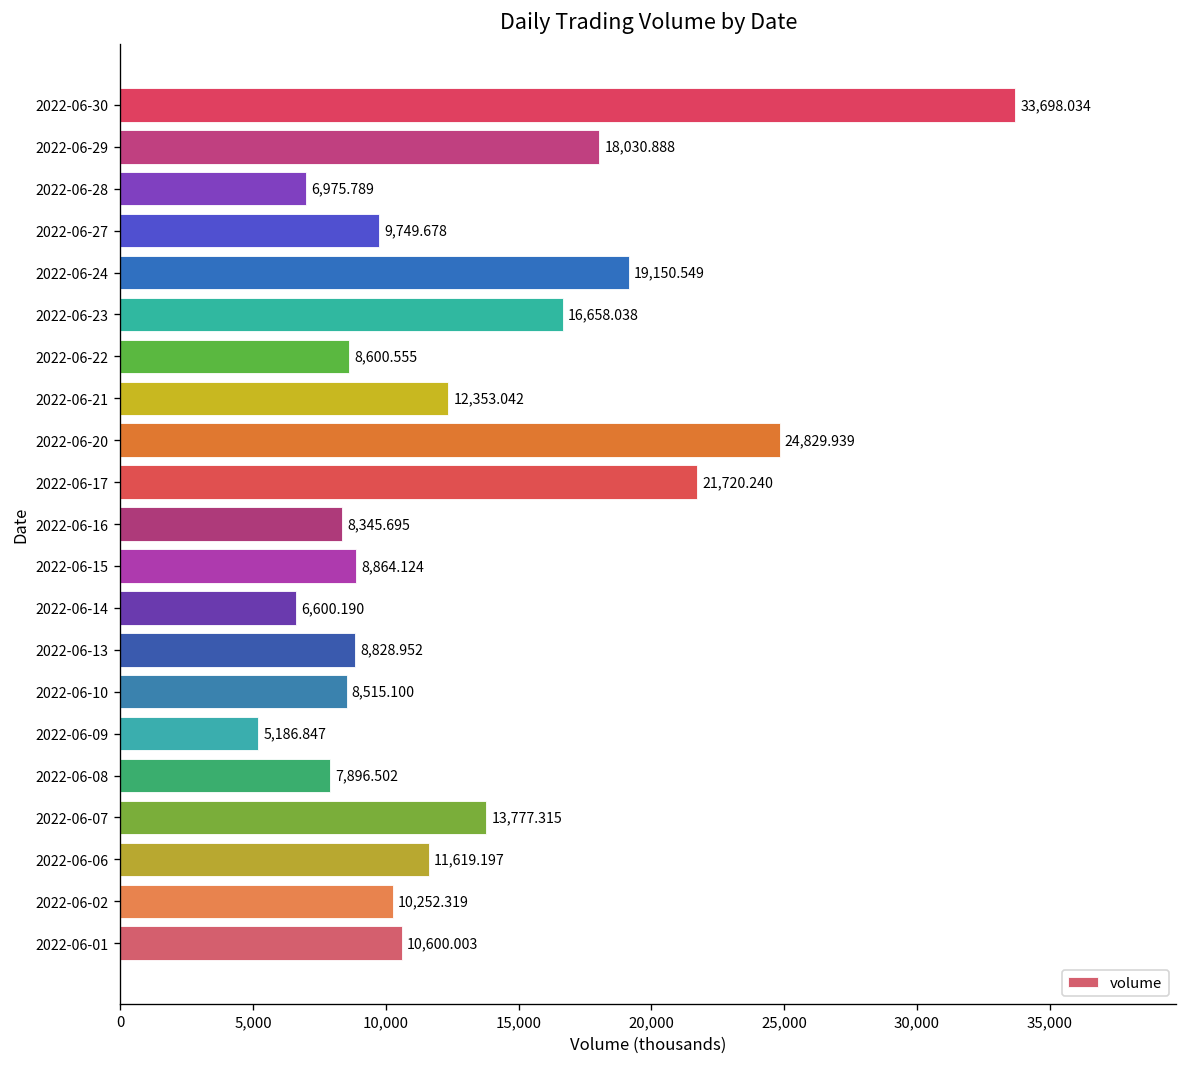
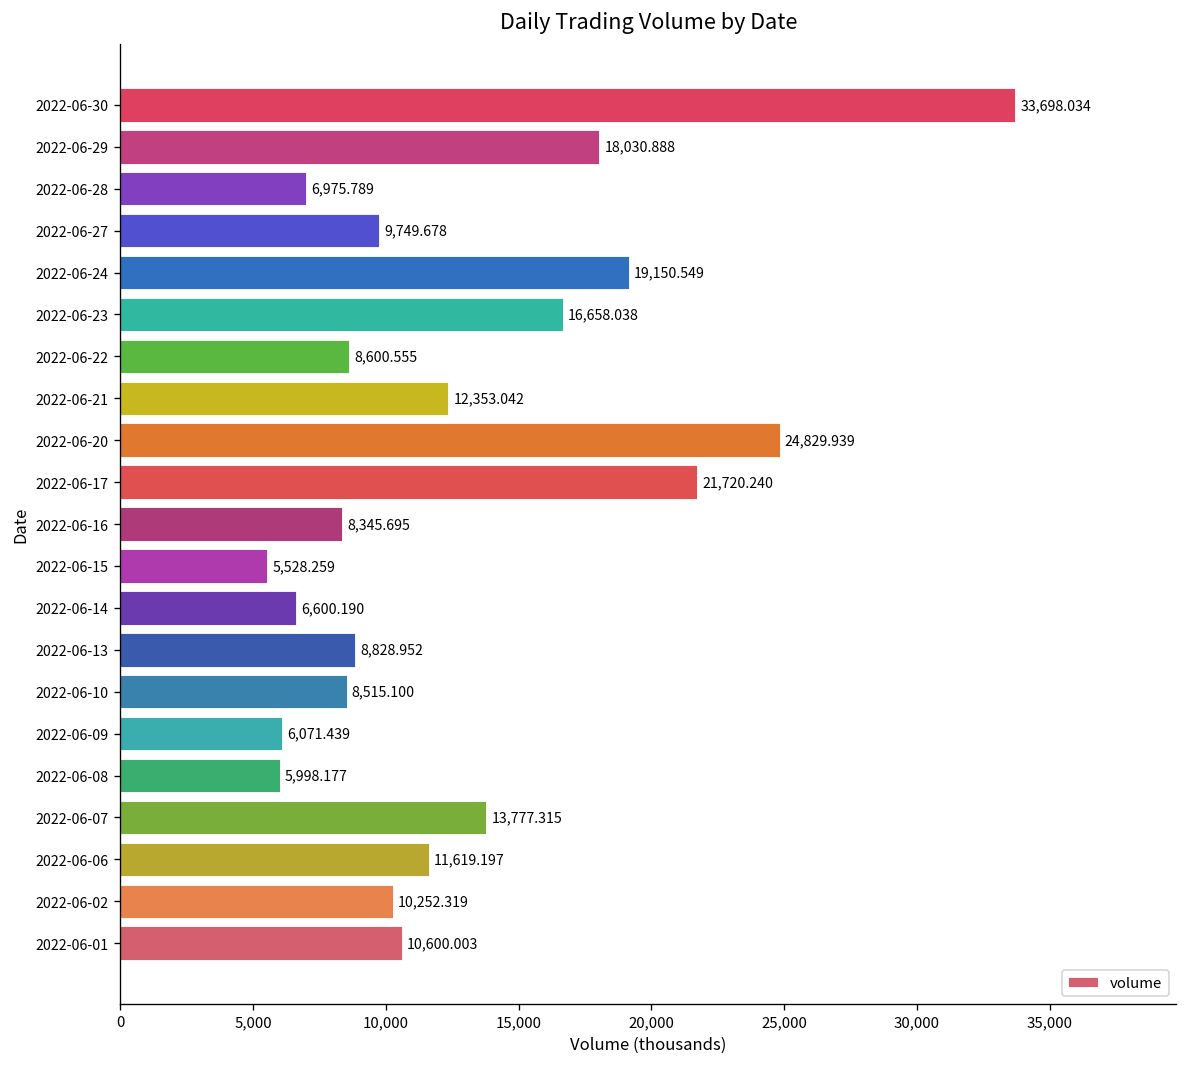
2022-06-15: 8,864.124 -> 5,528.259
2022-06-09: 5,186.847 -> 6,071.439
2022-06-08: 7,896.502 -> 5,998.177
